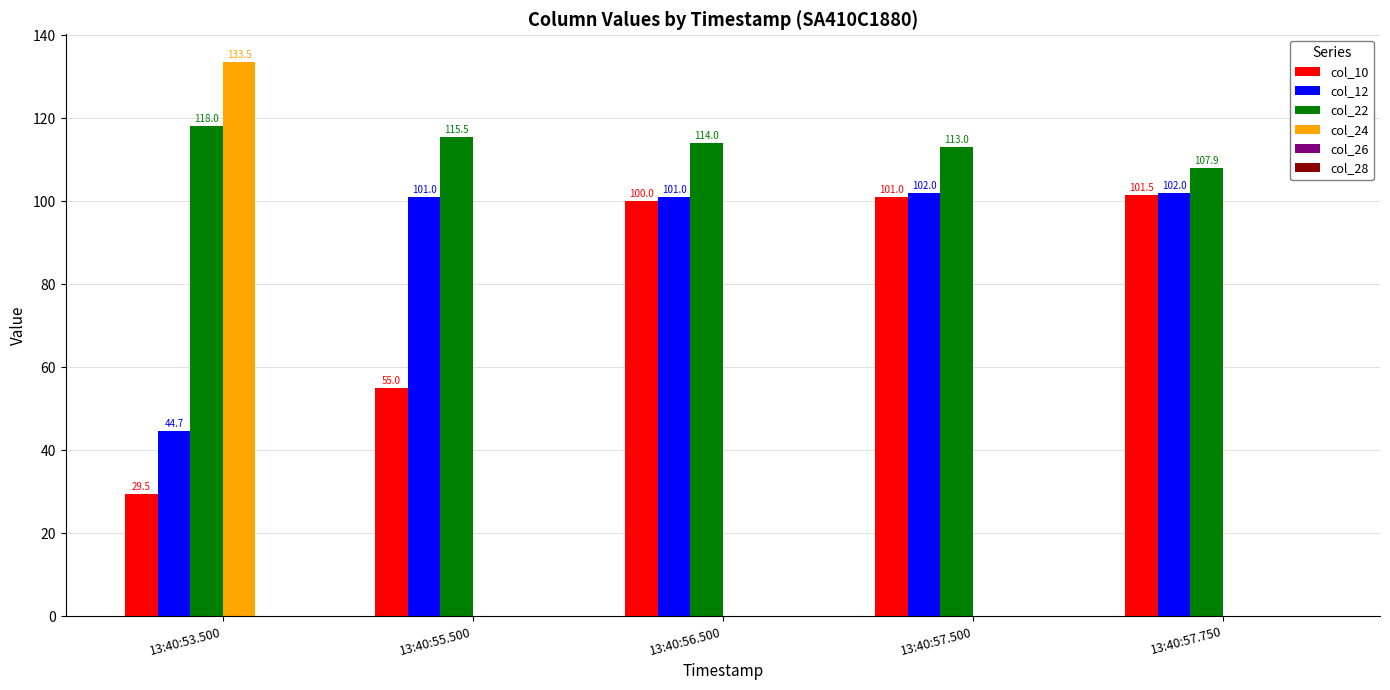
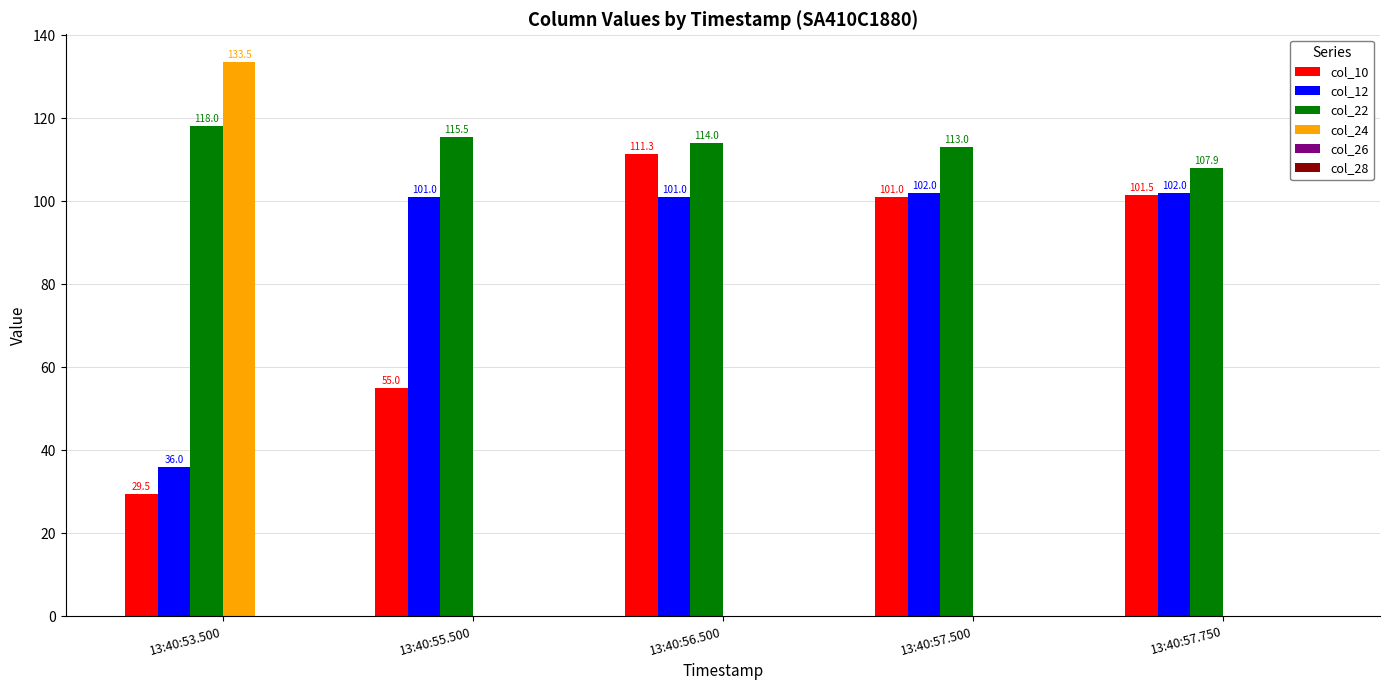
col_12, 13:40:53.500: 44.7 -> 36.0
col_10, 13:40:56.500: 100.0 -> 111.3
